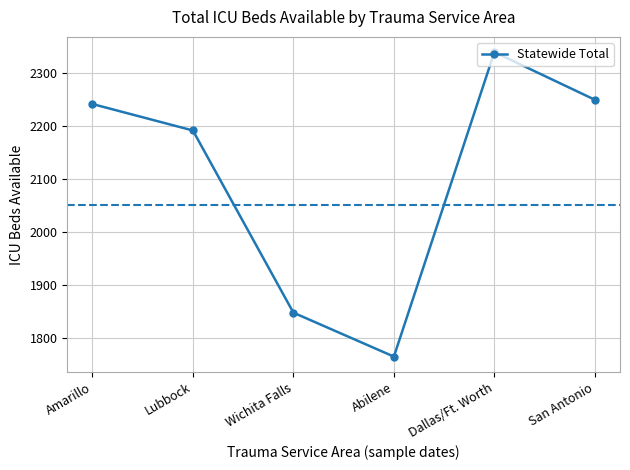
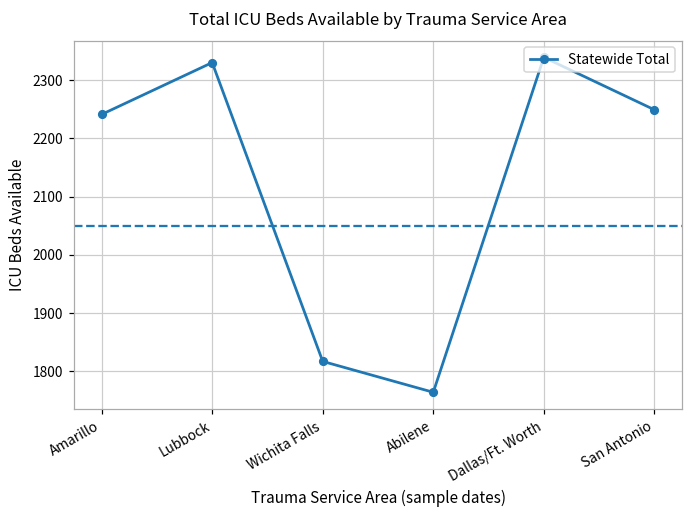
Lubbock: 2190 -> 2330
Wichita Falls: 1850 -> 1820
